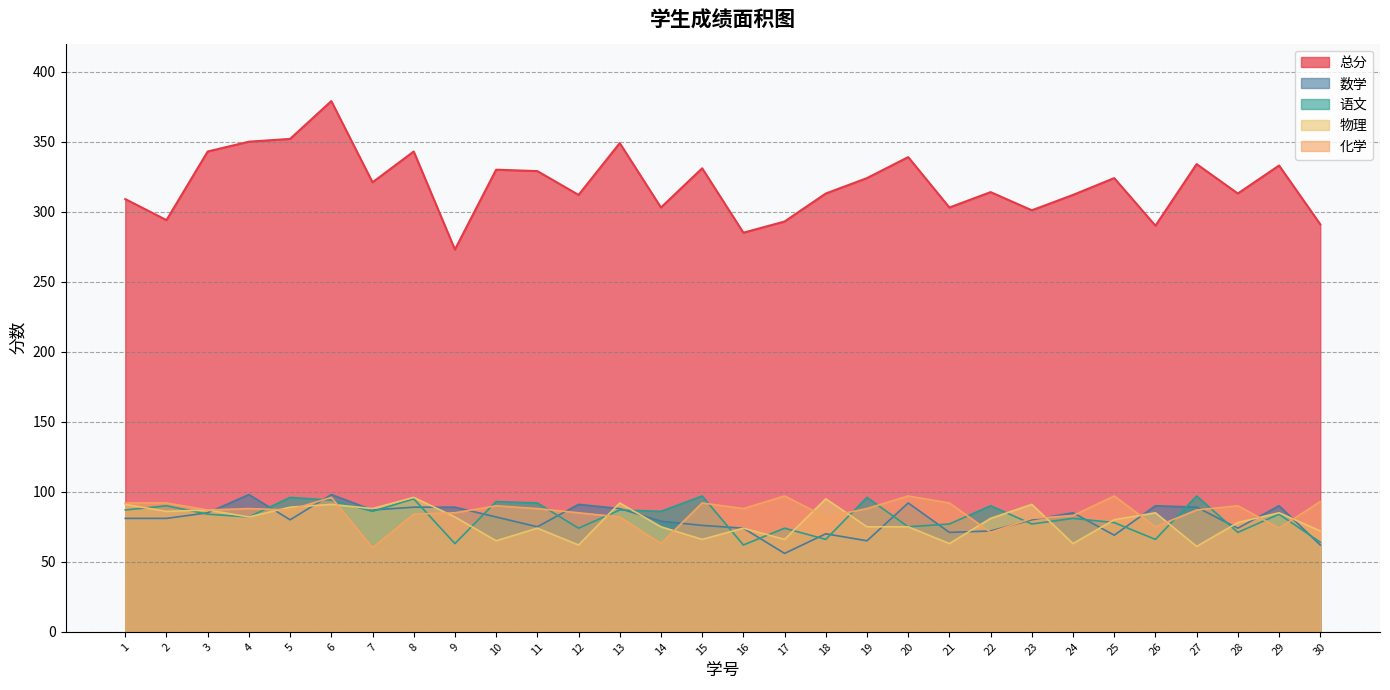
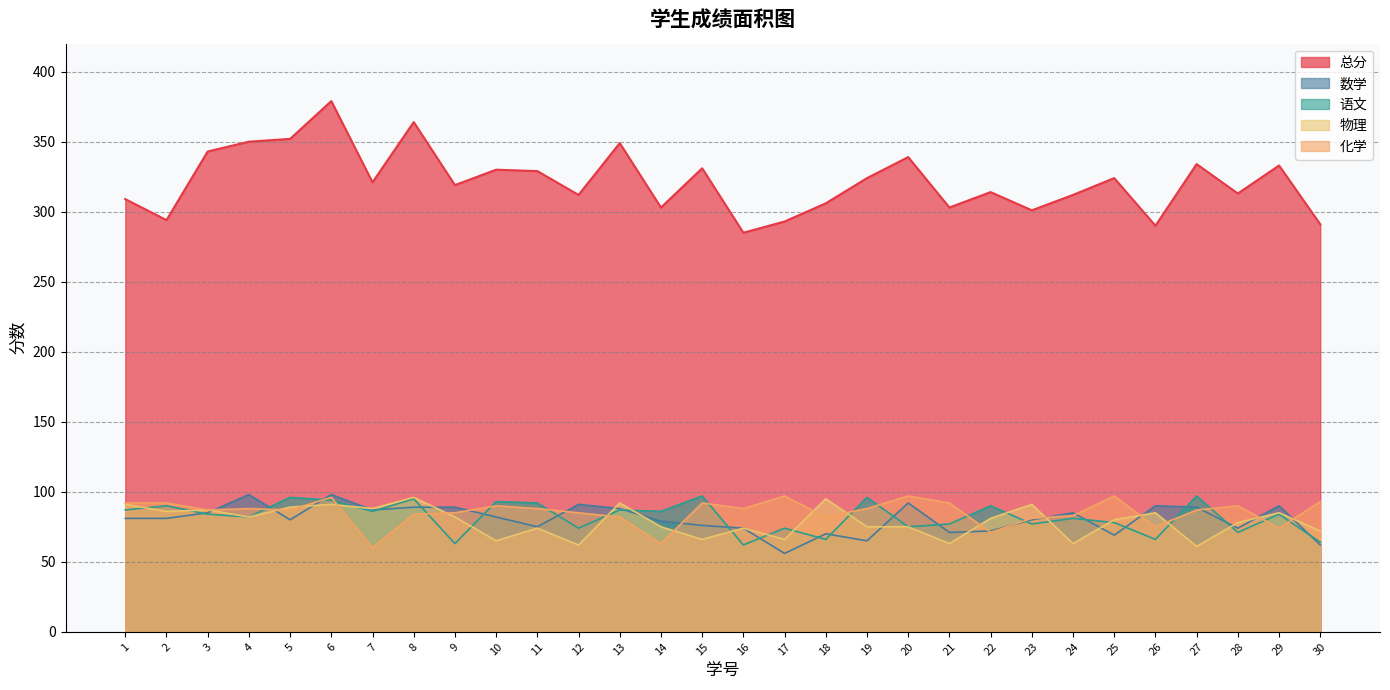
总分, 8: 343 -> 364
总分, 9: 273 -> 319
总分, 18: 313 -> 306
